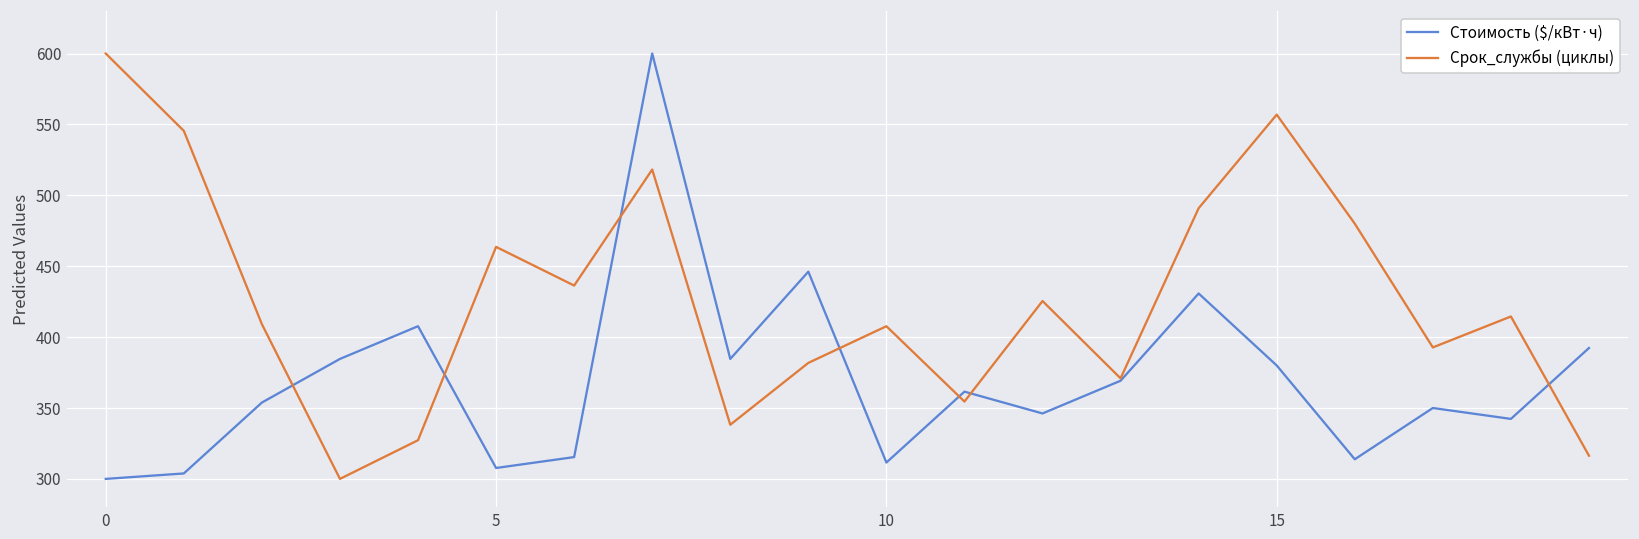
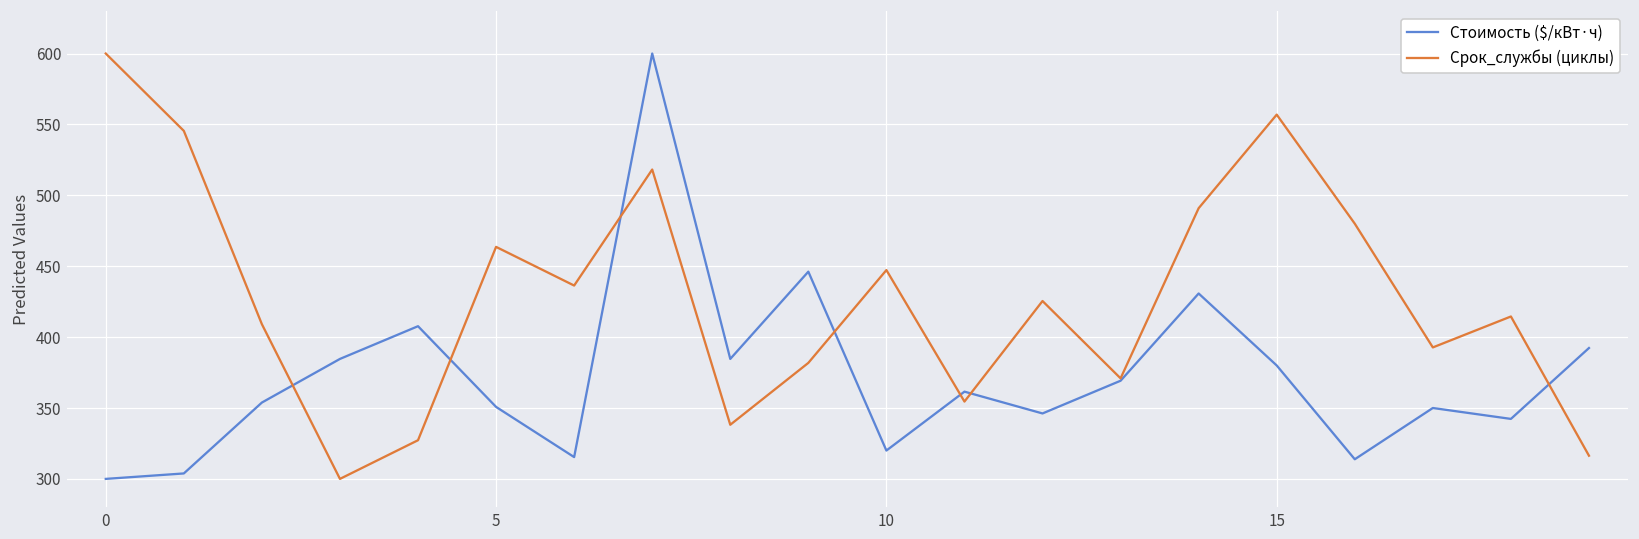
Стоимость ($/кВт·ч), 5: 308 -> 351
Стоимость ($/кВт·ч), 10: 312 -> 320
Срок_службы (циклы), 10: 408 -> 447
